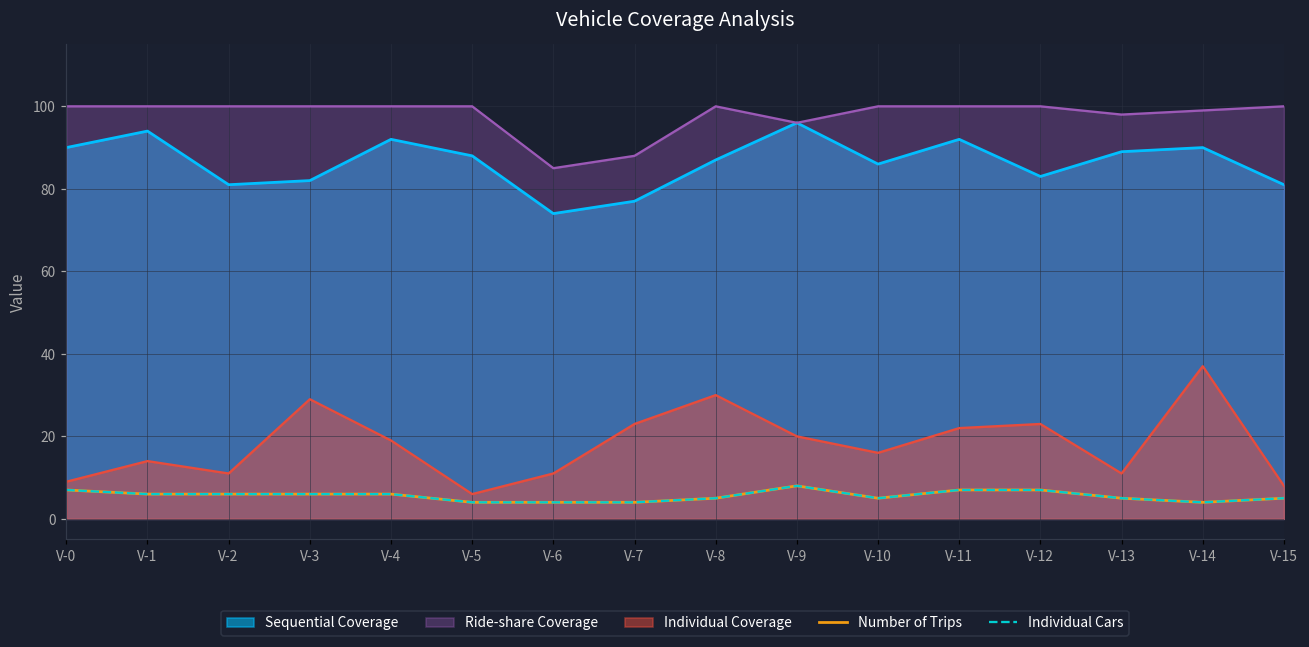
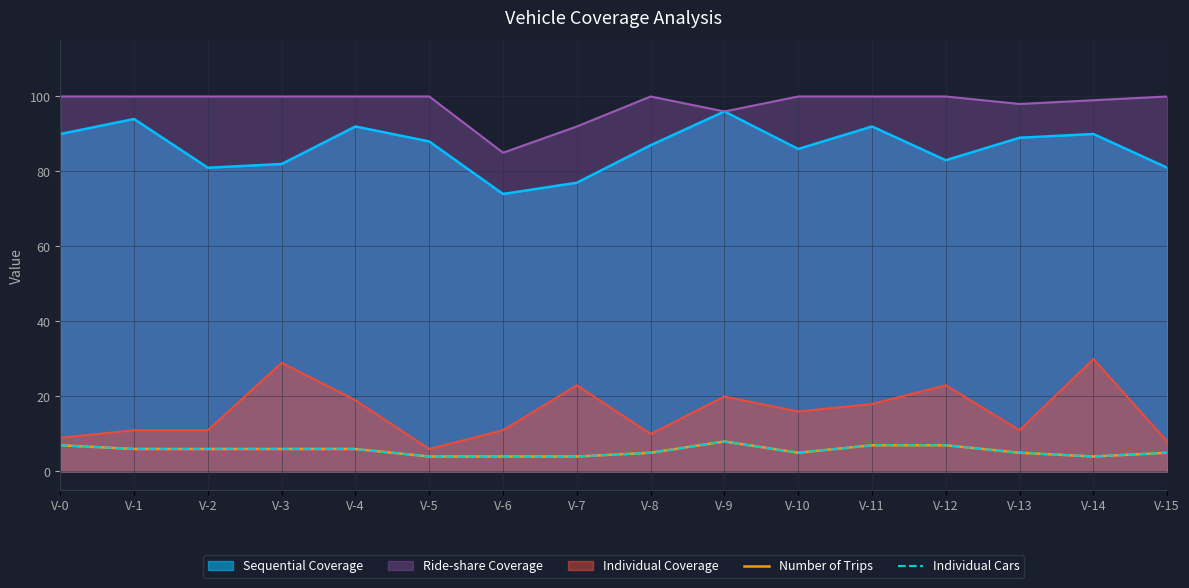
Individual Coverage, V-1: 14 -> 11
Ride-share Coverage, V-7: 88 -> 92
Individual Coverage, V-8: 30 -> 10
Individual Coverage, V-11: 22 -> 18
Individual Coverage, V-14: 37 -> 30
